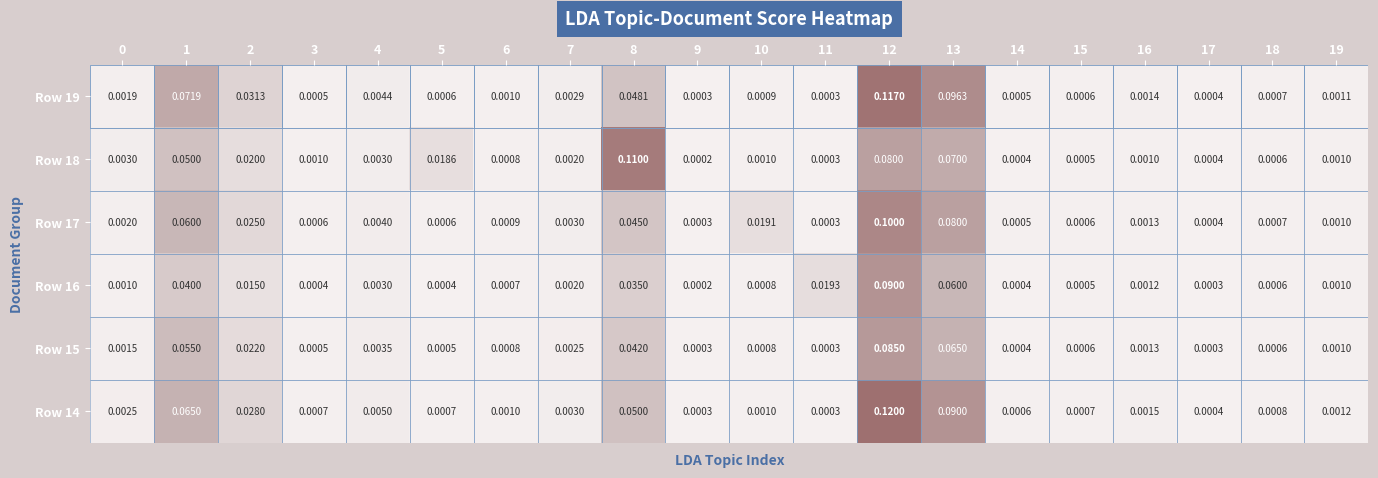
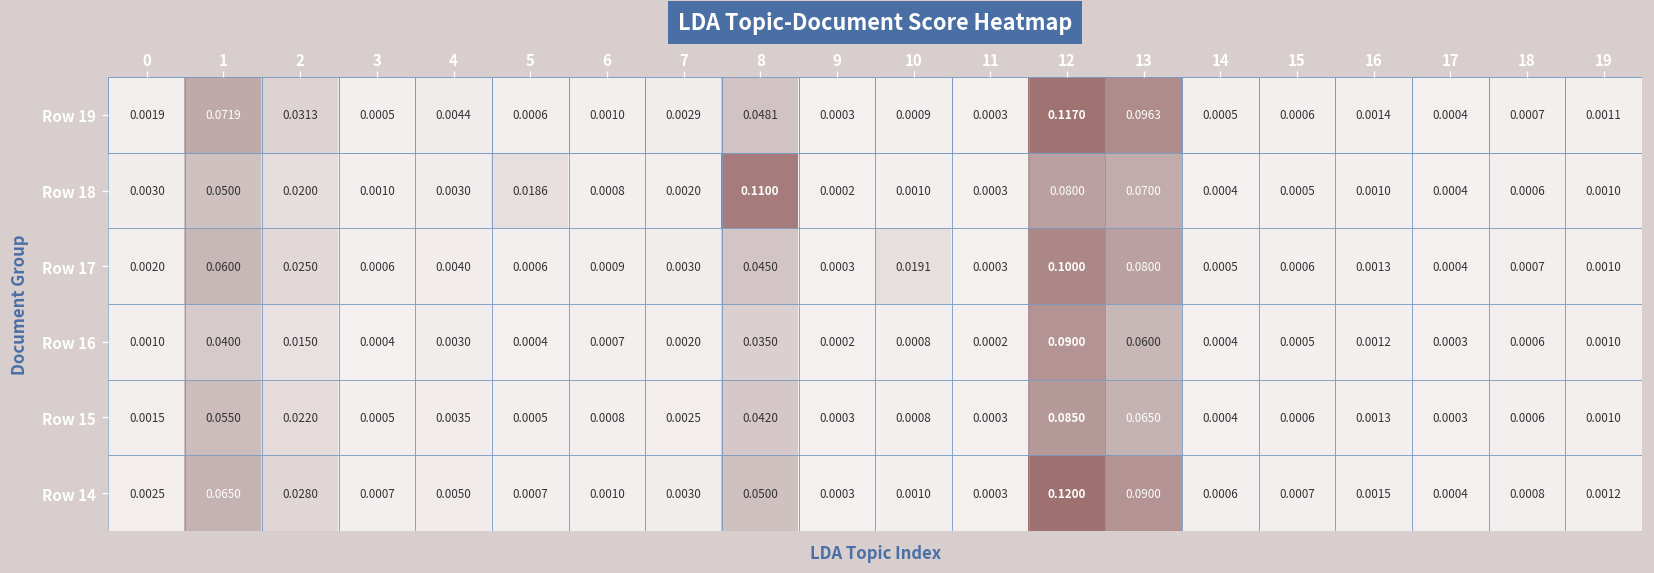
Row 16, 11: 0.0193 -> 0.0002
